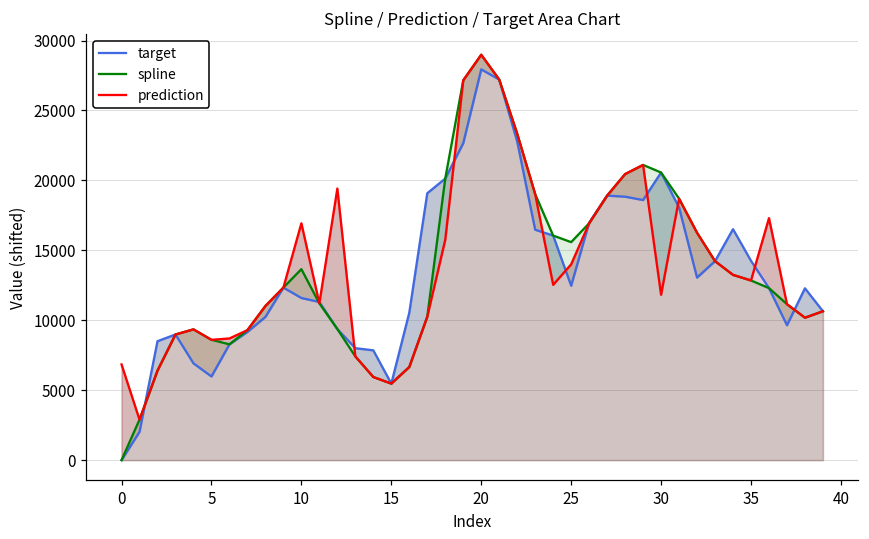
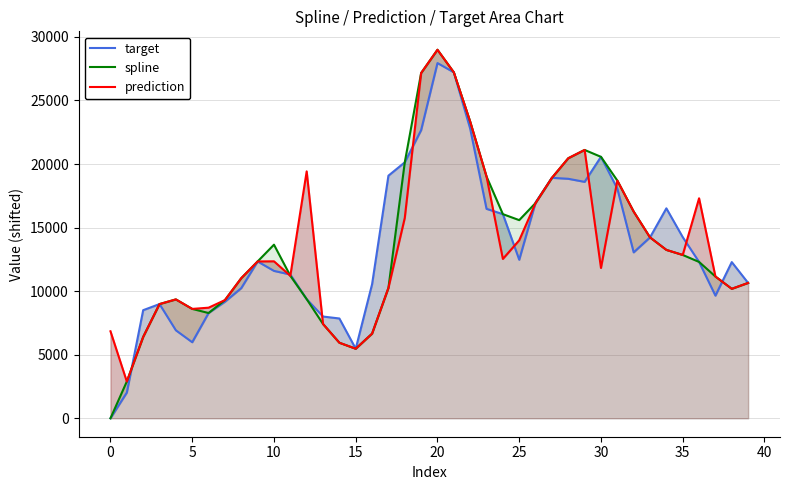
prediction, 10: 16900 -> 12300
